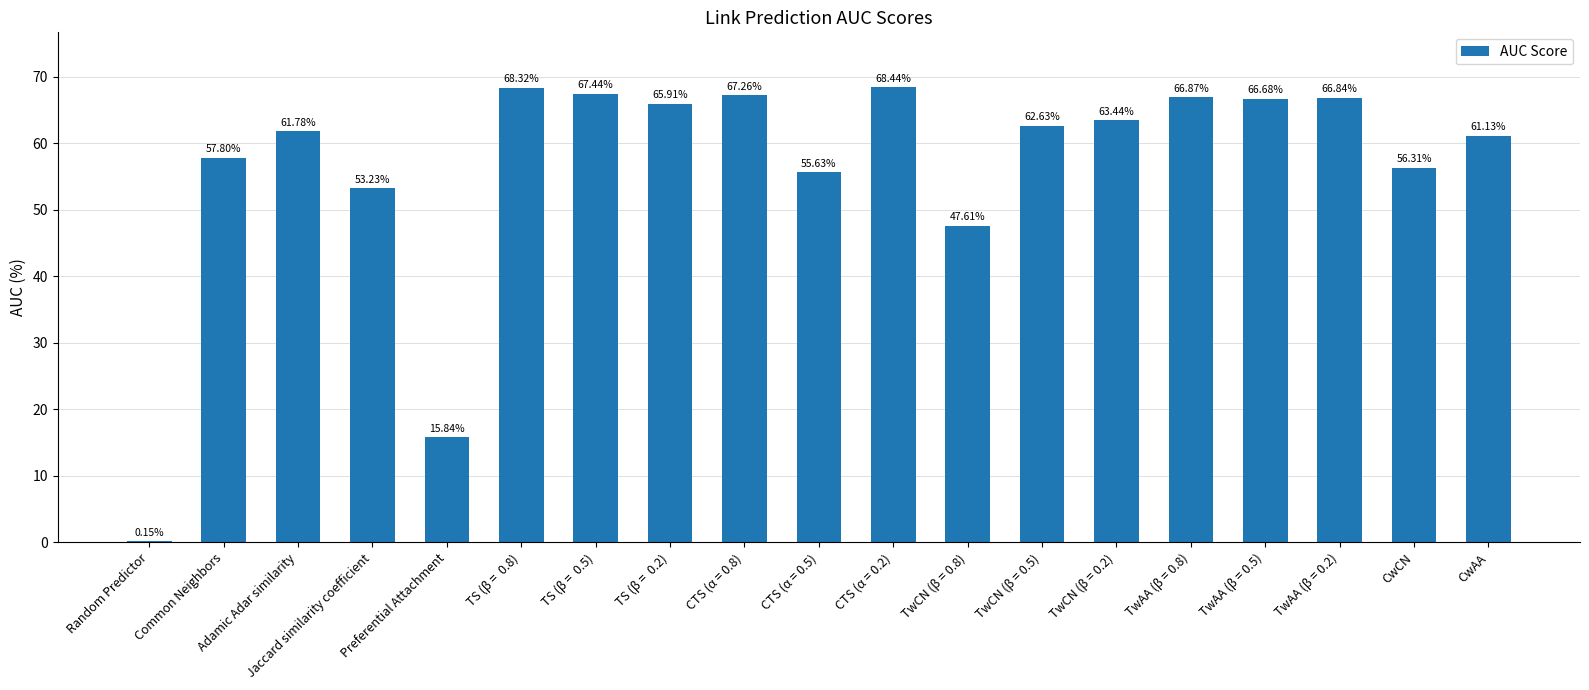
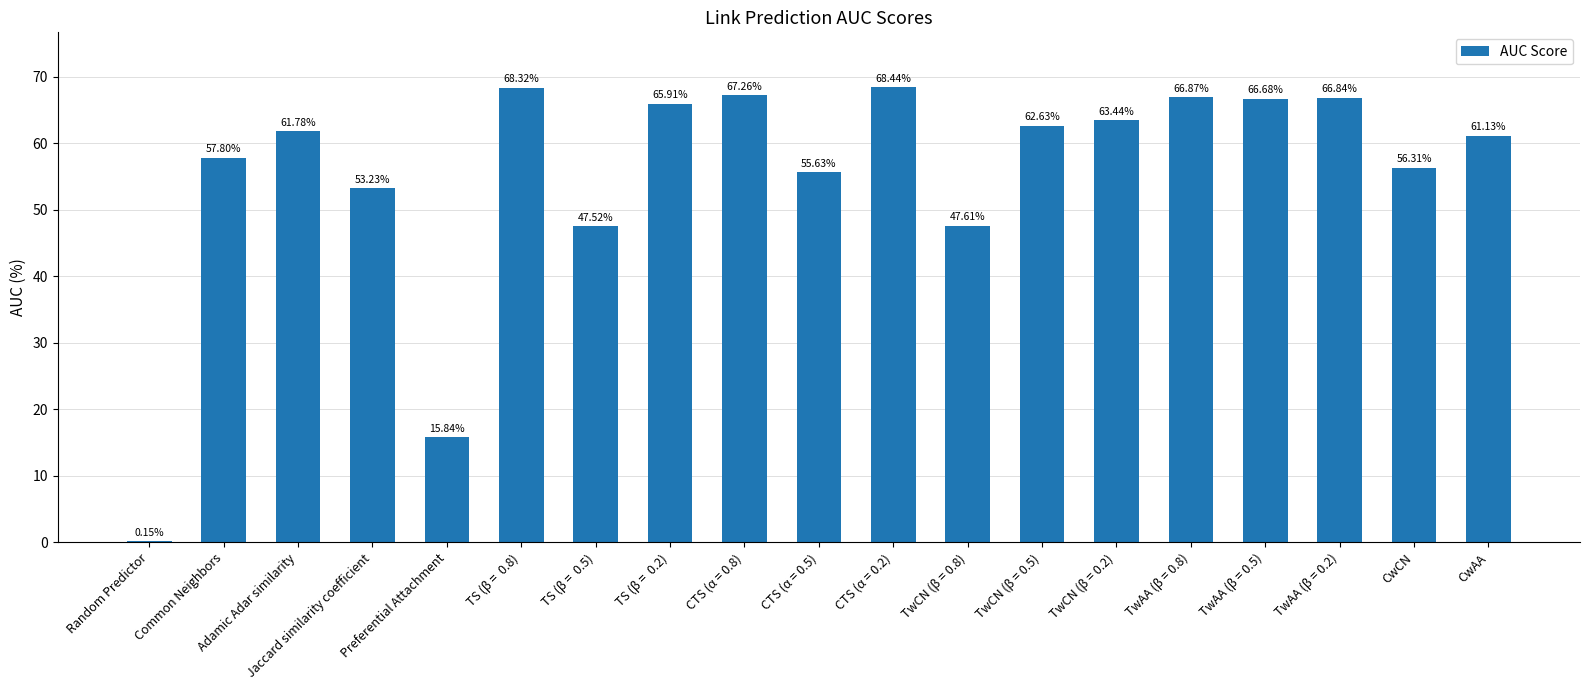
TS (β = 0.5): 67.44% -> 47.52%
